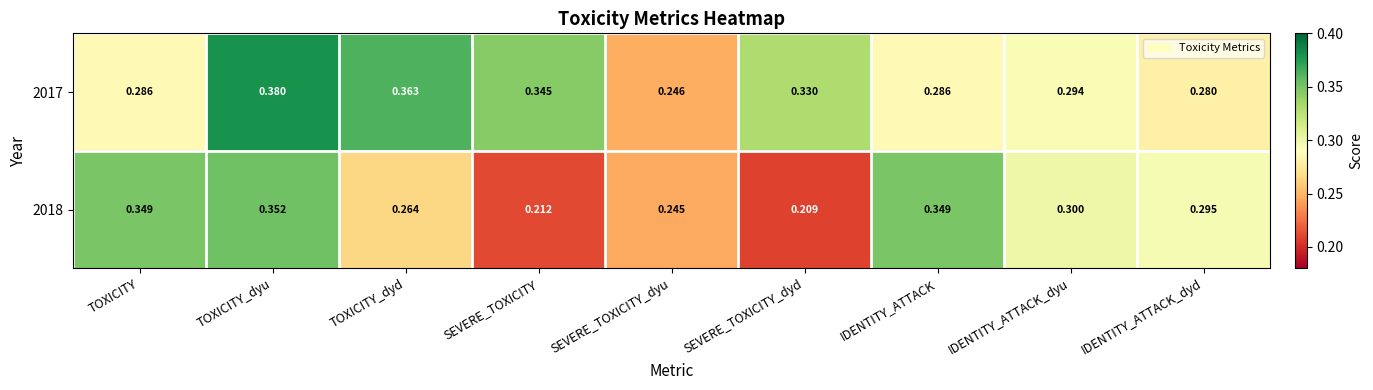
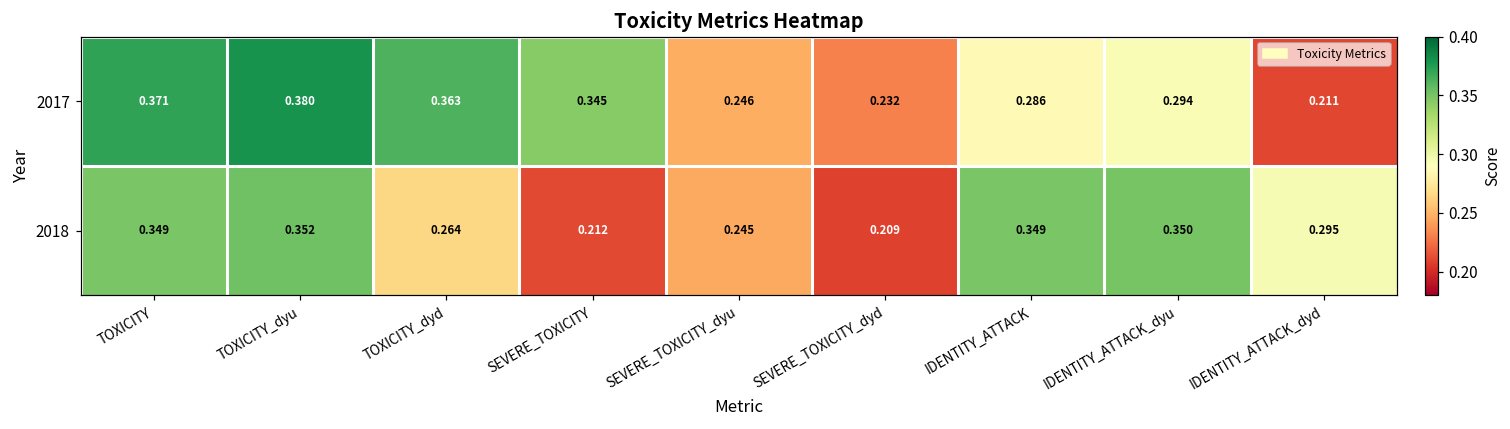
2017, TOXICITY: 0.286 -> 0.371
2017, SEVERE_TOXICITY_dyd: 0.330 -> 0.232
2017, IDENTITY_ATTACK_dyd: 0.280 -> 0.211
2018, IDENTITY_ATTACK_dyu: 0.300 -> 0.350
